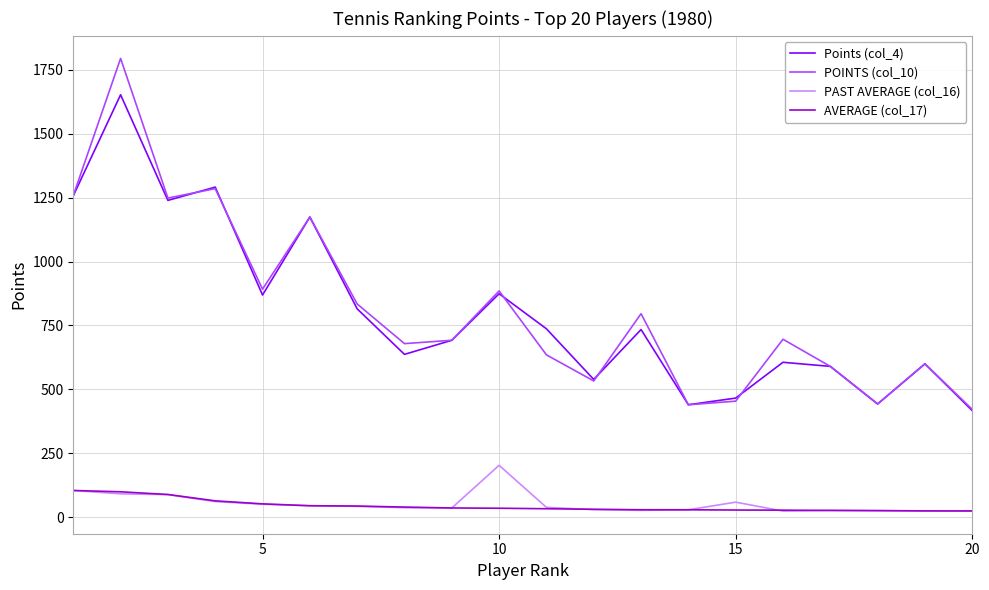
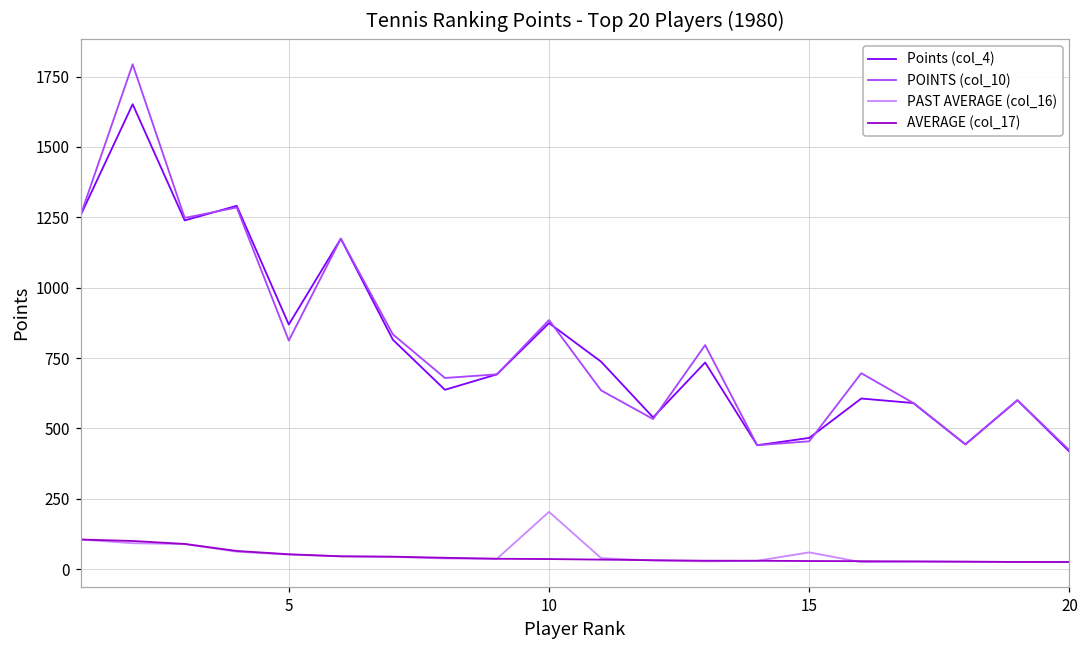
POINTS (col_10), 5: 890 -> 810
